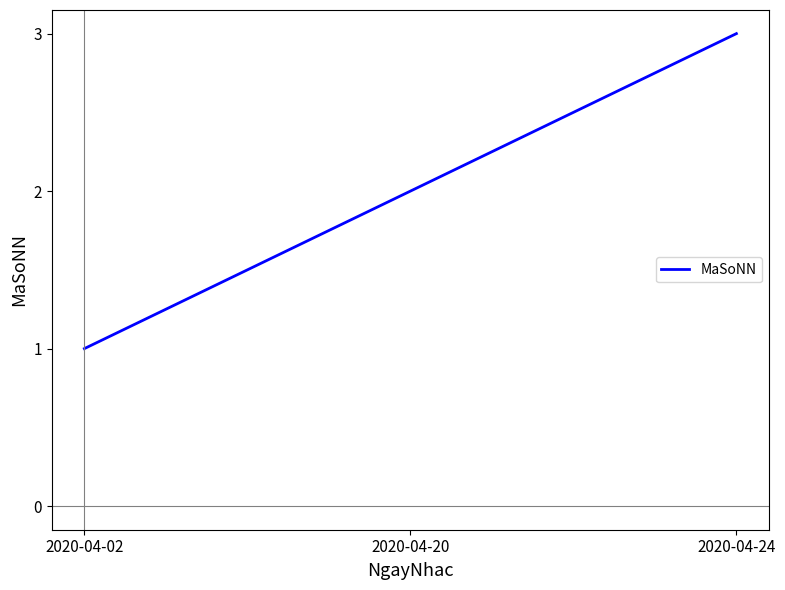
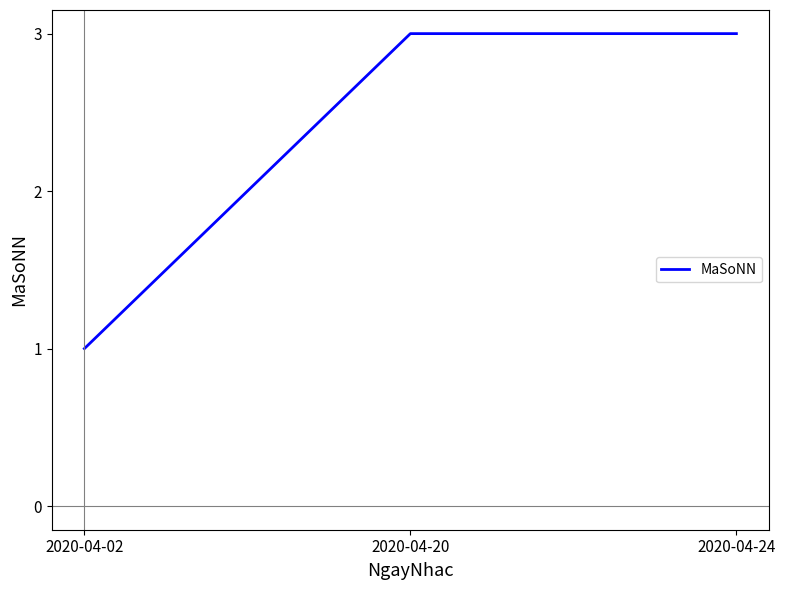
2020-04-20: 2 -> 3
